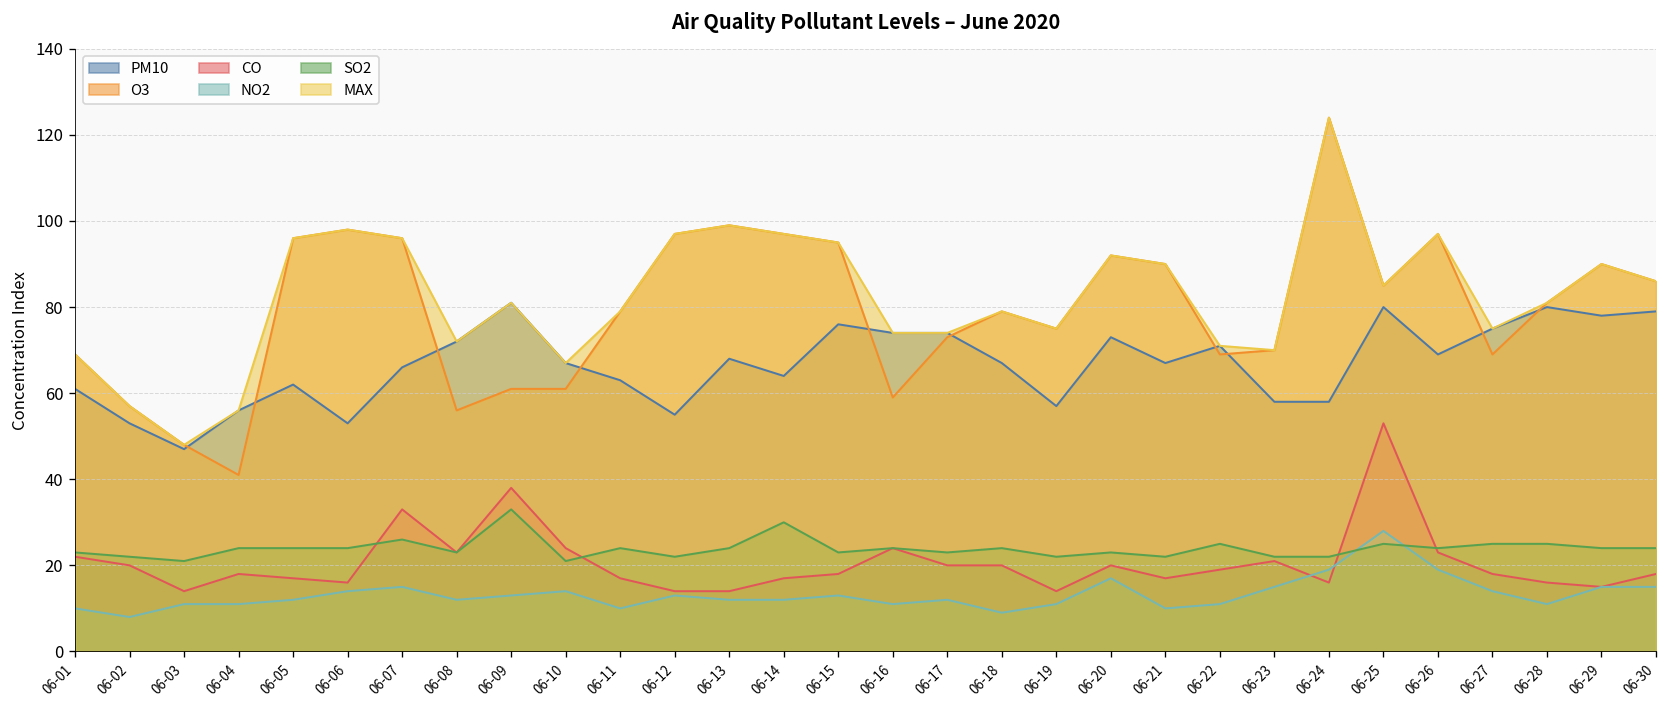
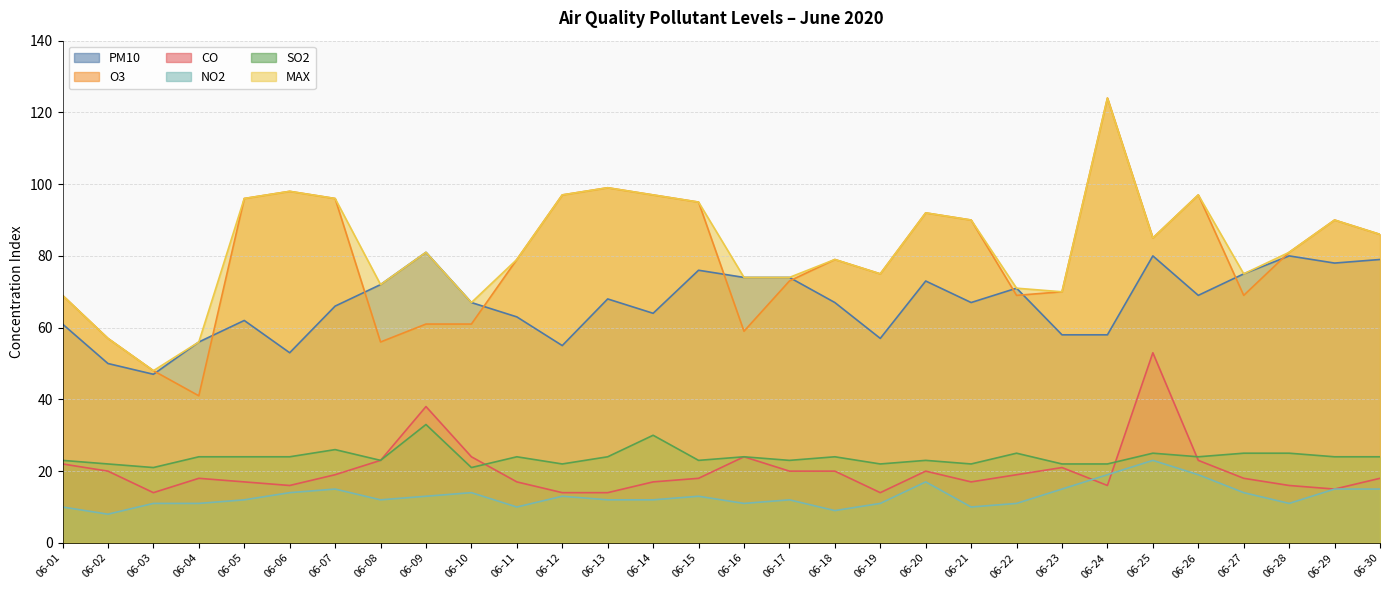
PM10, 06-02: 53 -> 50
CO, 06-07: 33 -> 19
NO2, 06-25: 28 -> 23
